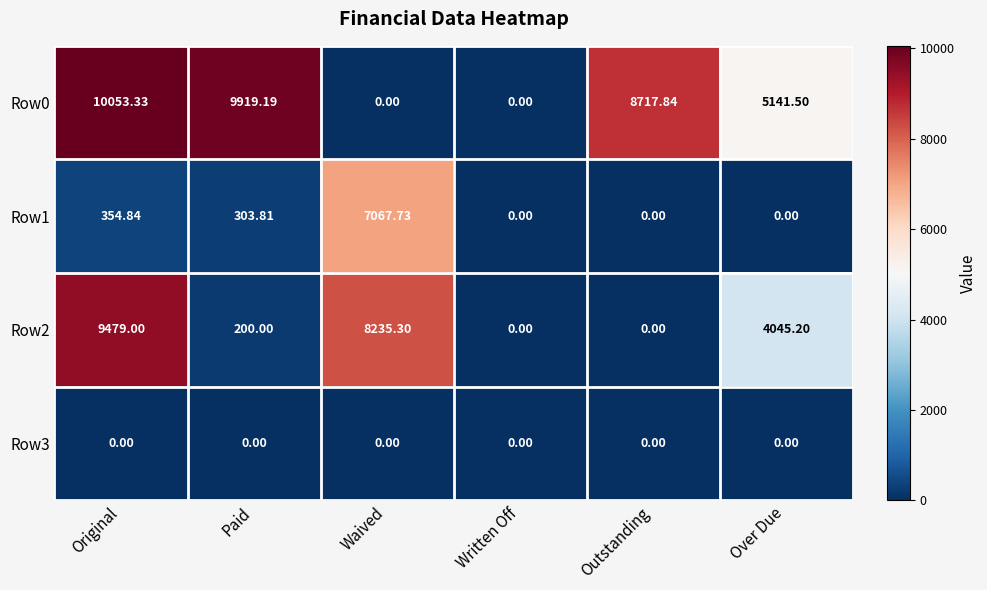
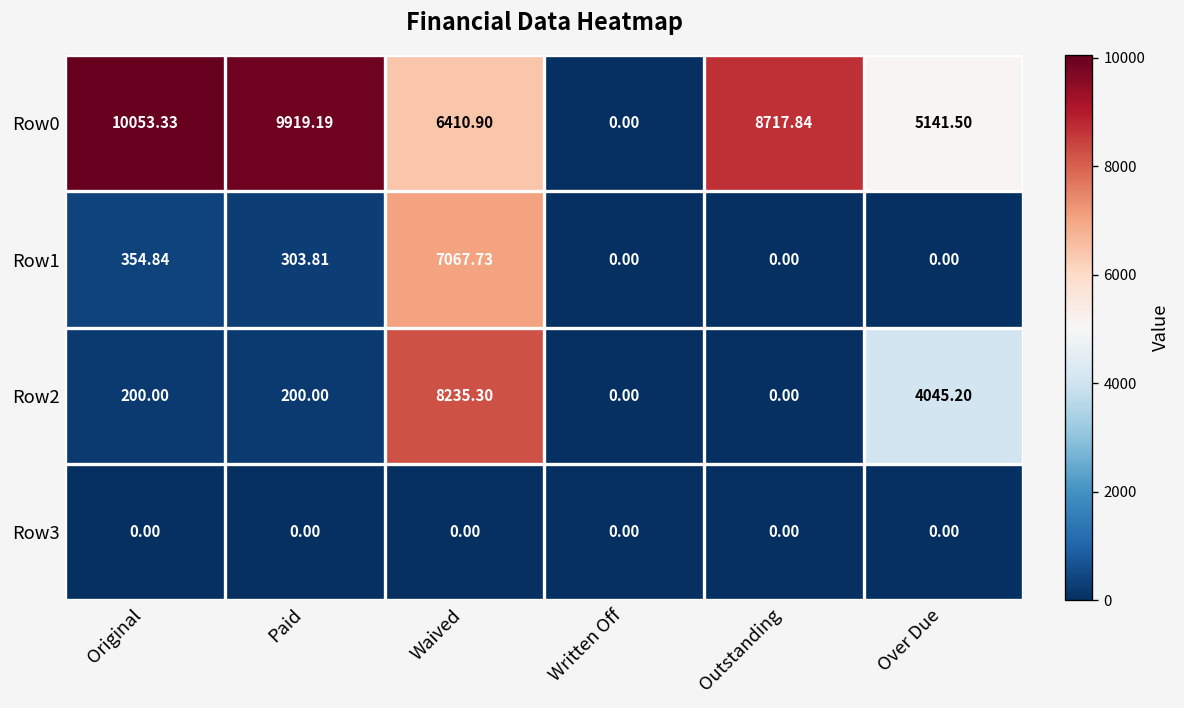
Row0, Waived: 0.00 -> 6410.90
Row2, Original: 9479.00 -> 200.00
